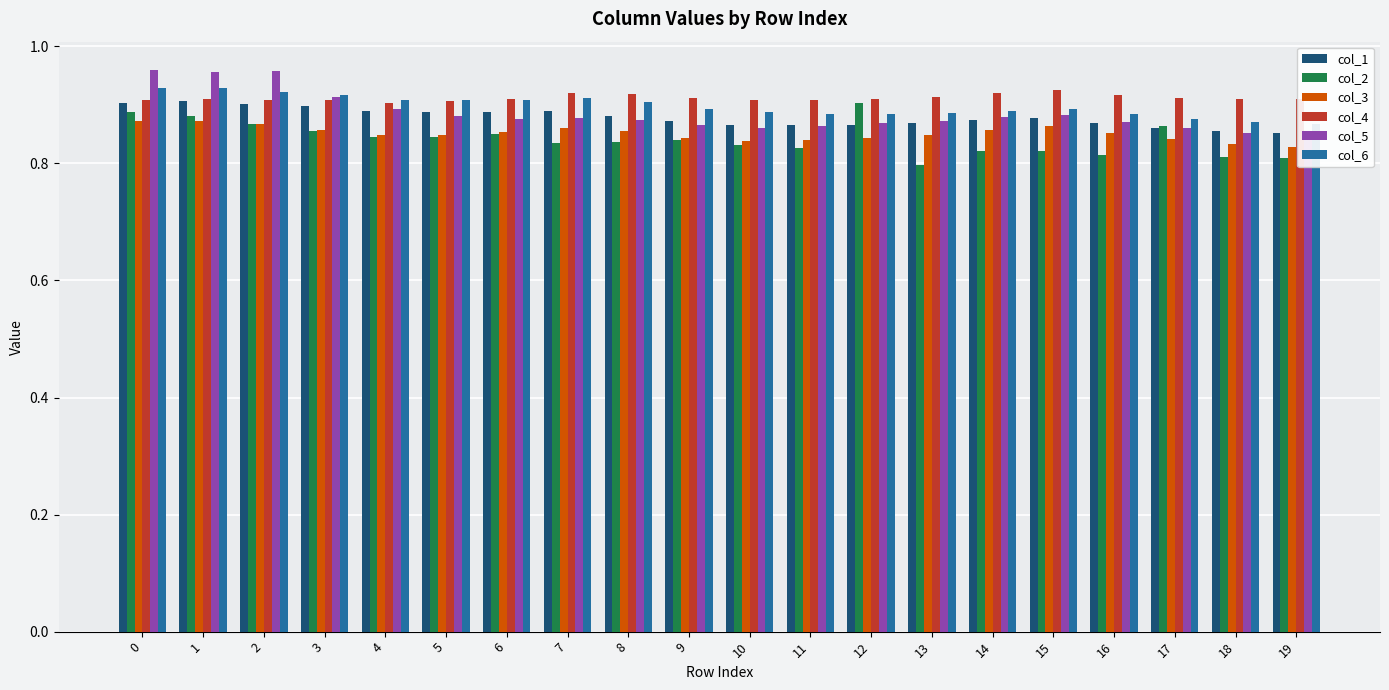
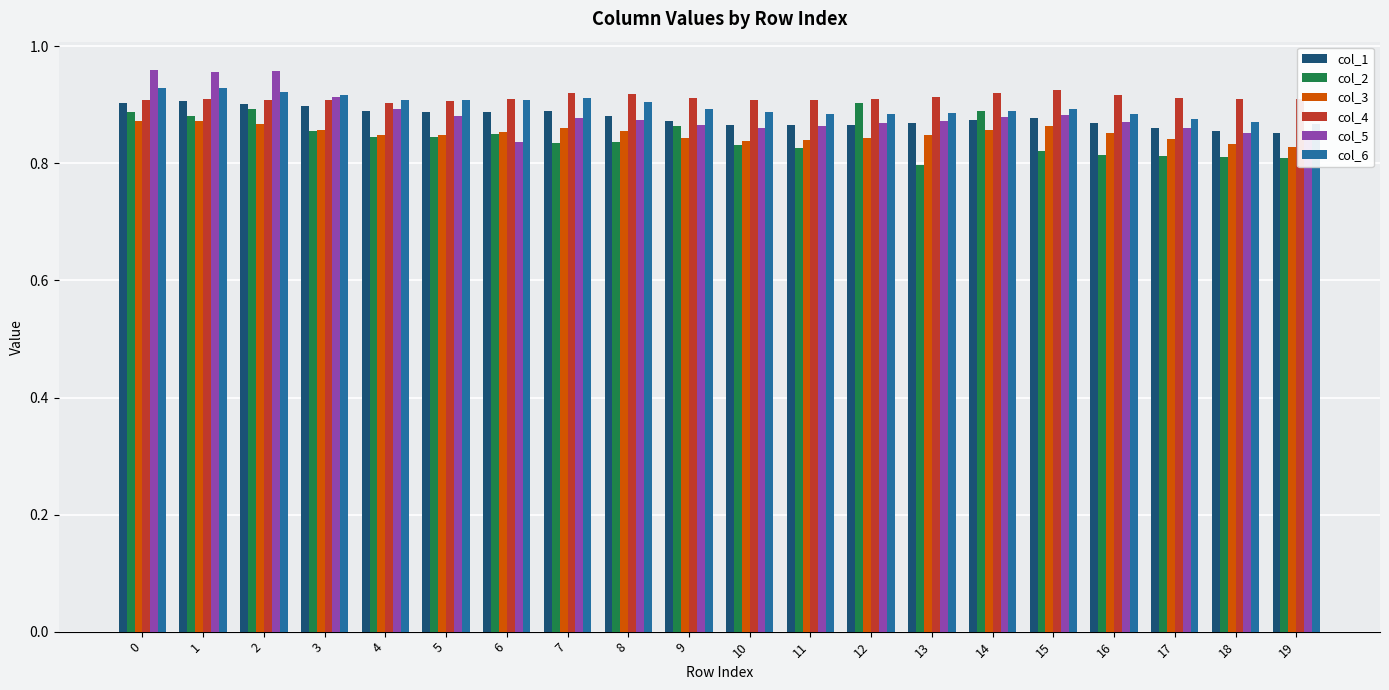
col_2, 2: 0.87 -> 0.89
col_5, 6: 0.88 -> 0.84
col_2, 9: 0.84 -> 0.86
col_2, 14: 0.82 -> 0.89
col_2, 17: 0.86 -> 0.81
